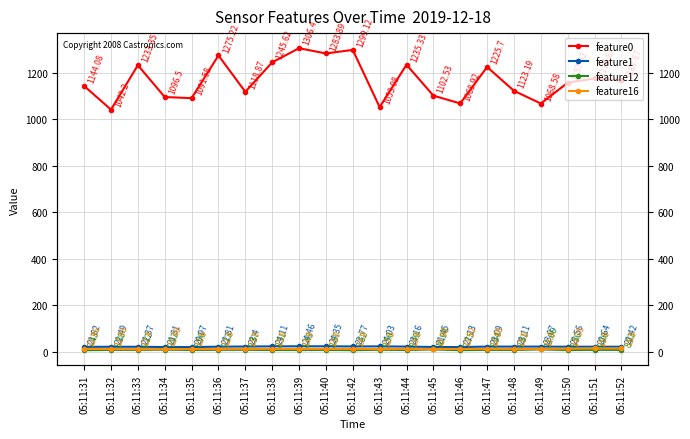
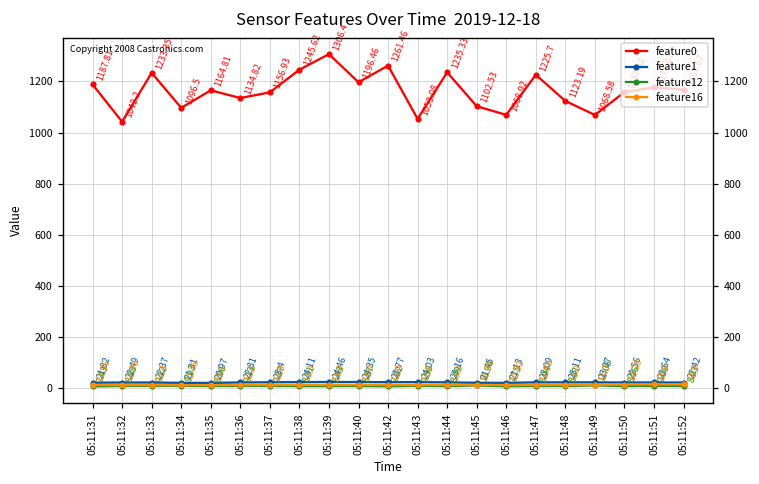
feature0, 05:11:31: 1144.08 -> 1187.81
feature0, 05:11:35: 1091.58 -> 1164.81
feature0, 05:11:36: 1275.22 -> 1134.82
feature0, 05:11:37: 1118.87 -> 1156.93
feature0, 05:11:40: 1283.89 -> 1196.46
feature0, 05:11:42: 1299.12 -> 1261.46
